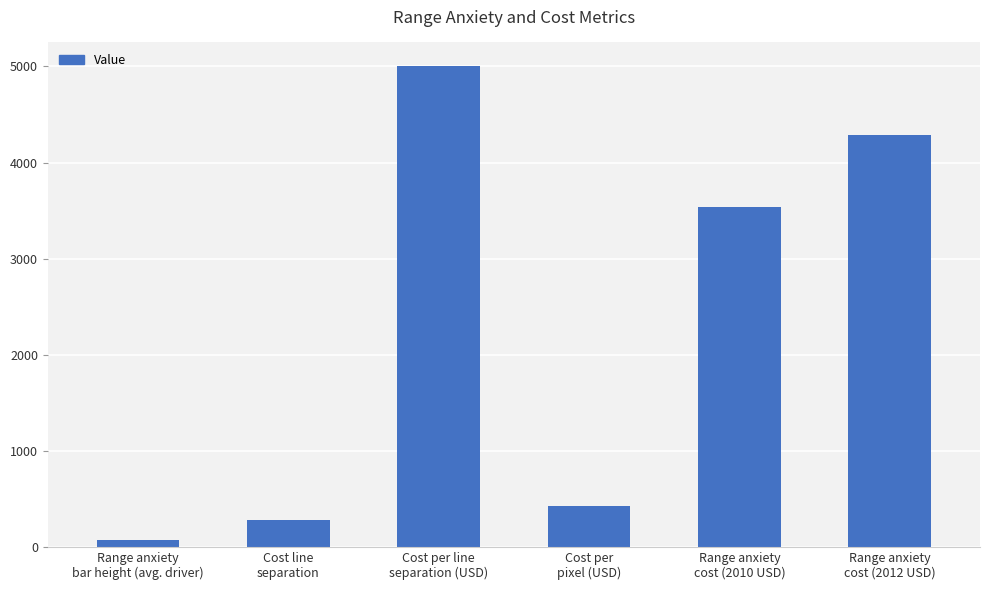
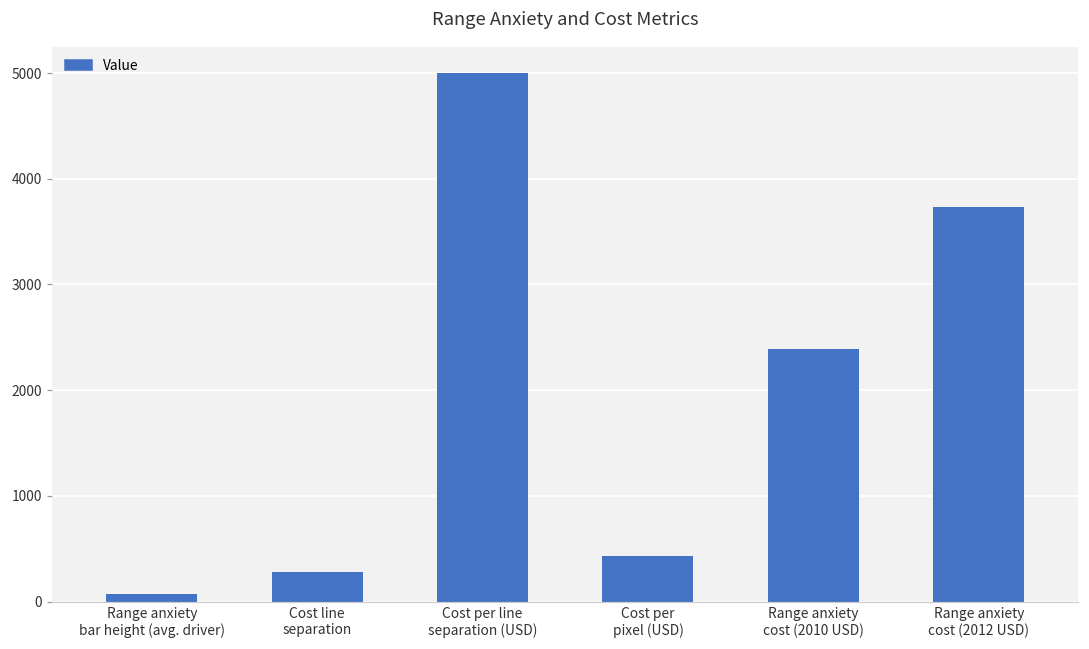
Range anxiety cost (2010 USD): 3500 -> 2400
Range anxiety cost (2012 USD): 4300 -> 3700
